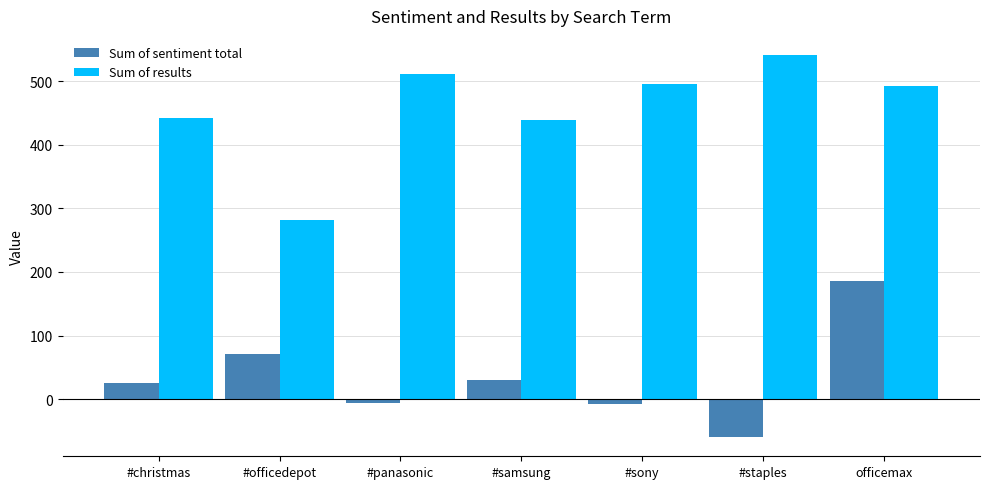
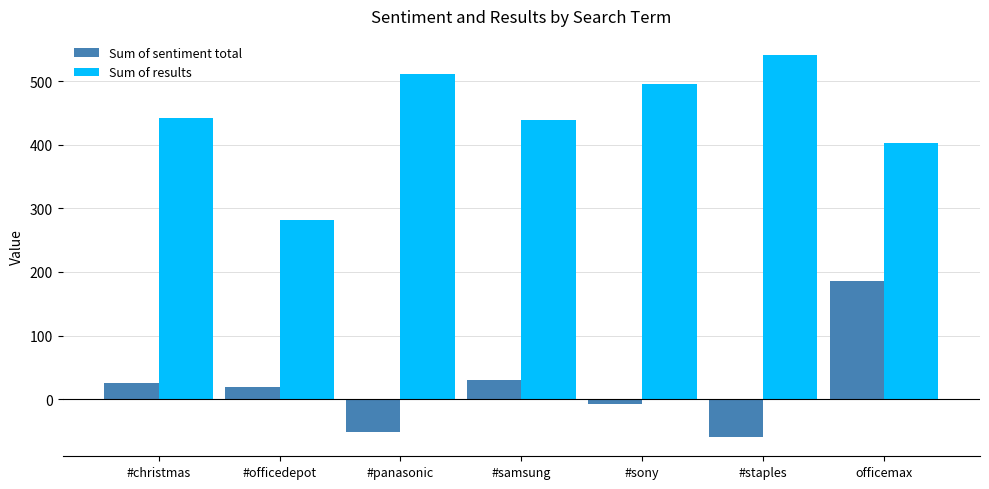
Sum of sentiment total, #officedepot: 70 -> 20
Sum of sentiment total, #panasonic: -10 -> -50
Sum of results, officemax: 490 -> 400
